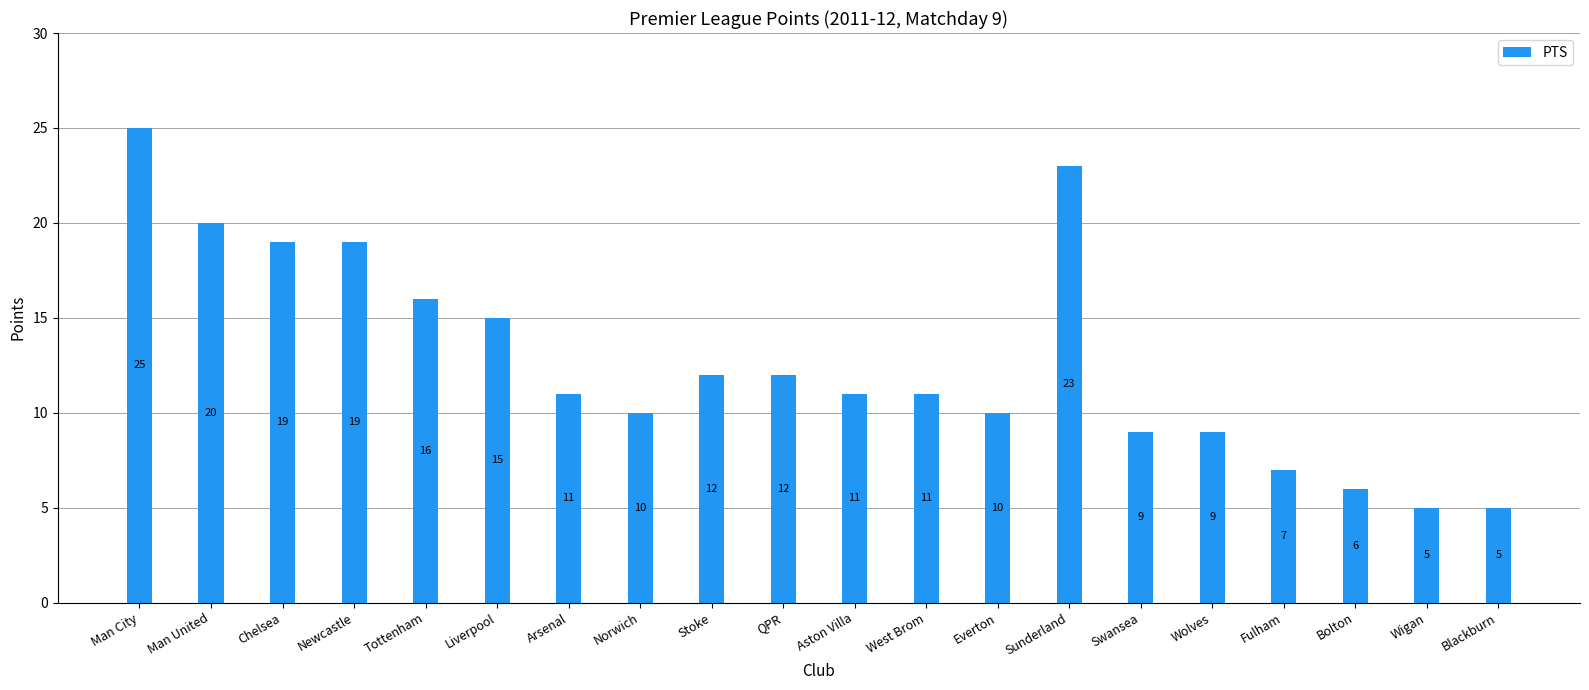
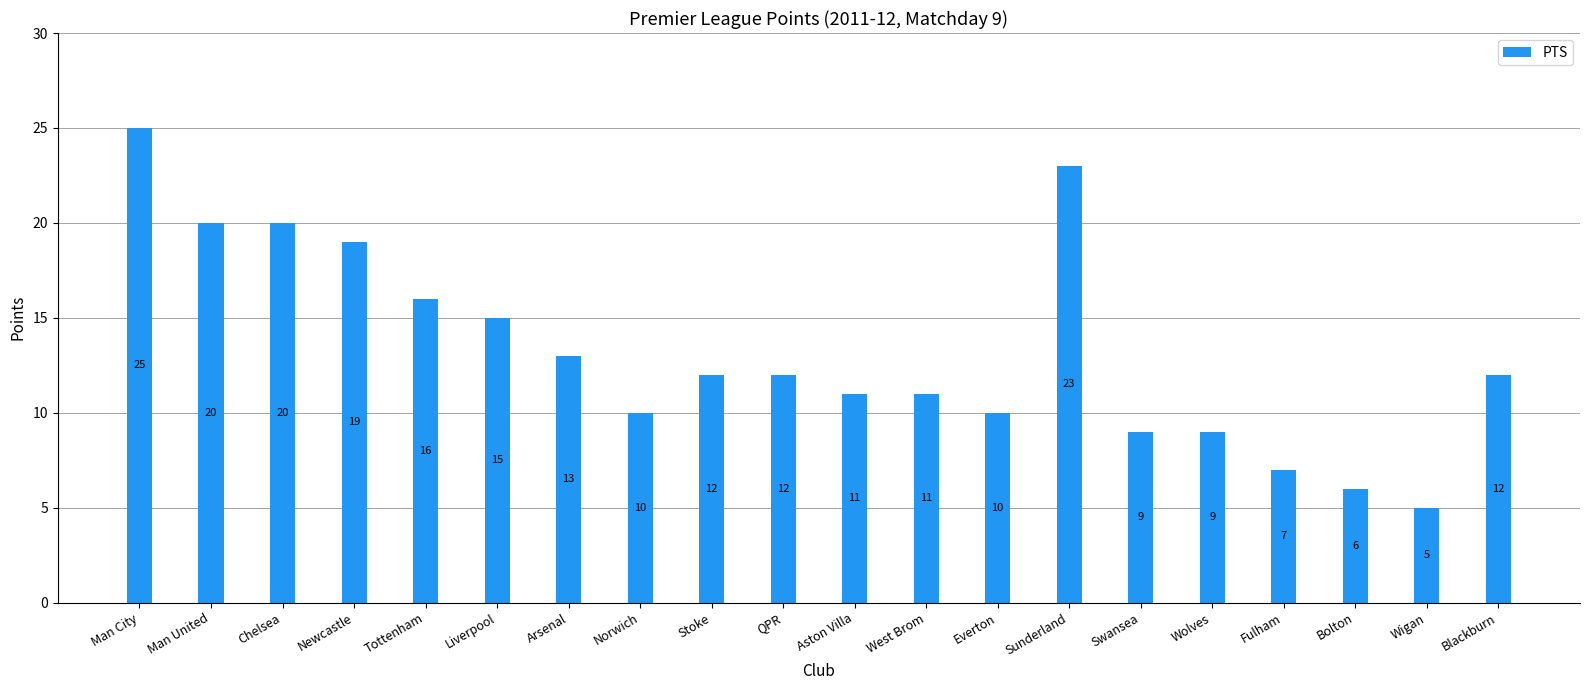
Chelsea: 19 -> 20
Arsenal: 11 -> 13
Blackburn: 5 -> 12
